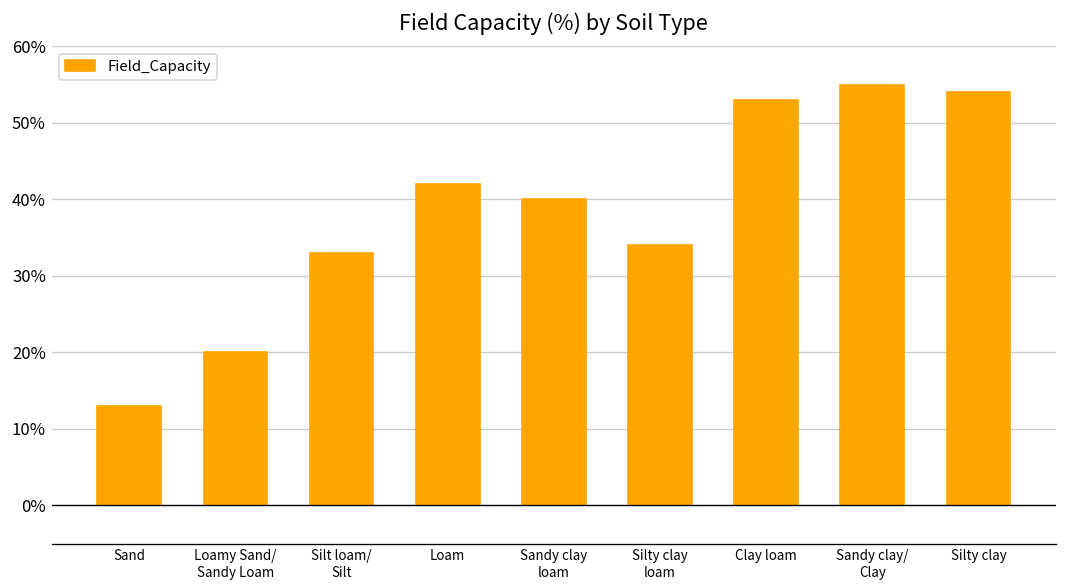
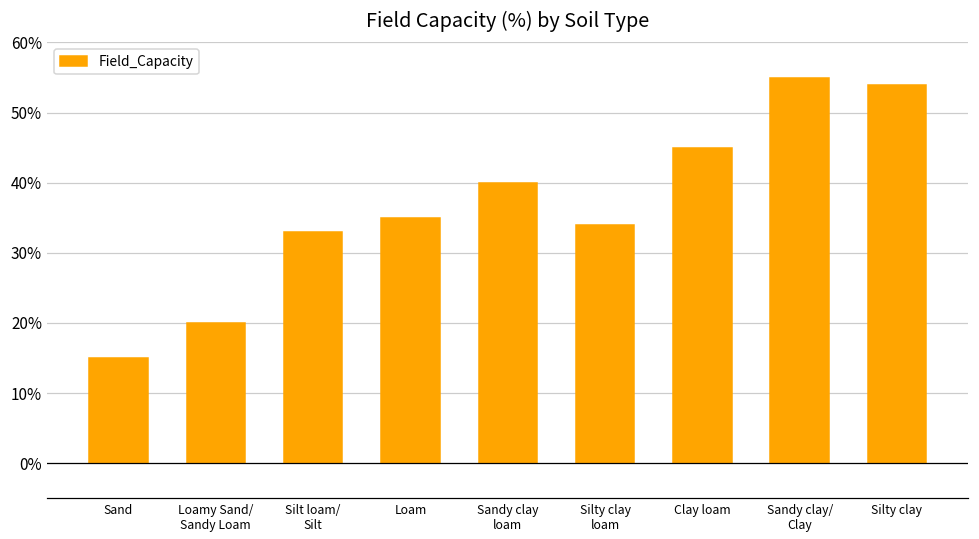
Sand: 13% -> 15%
Loam: 42% -> 35%
Clay loam: 53% -> 45%
